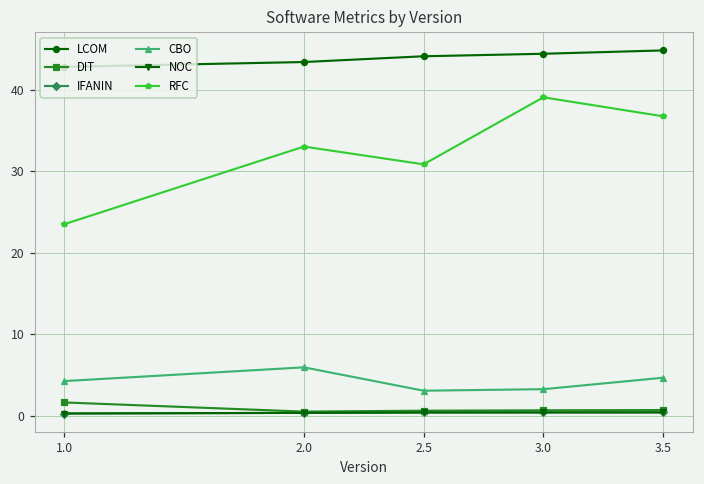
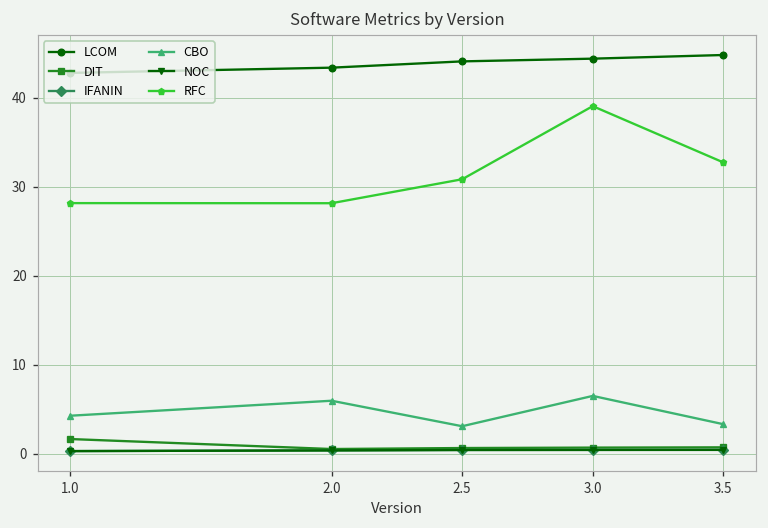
RFC, 1.0: 24 -> 28
RFC, 2.0: 33 -> 28
CBO, 3.0: 3 -> 6
CBO, 3.5: 5 -> 3
RFC, 3.5: 37 -> 33
